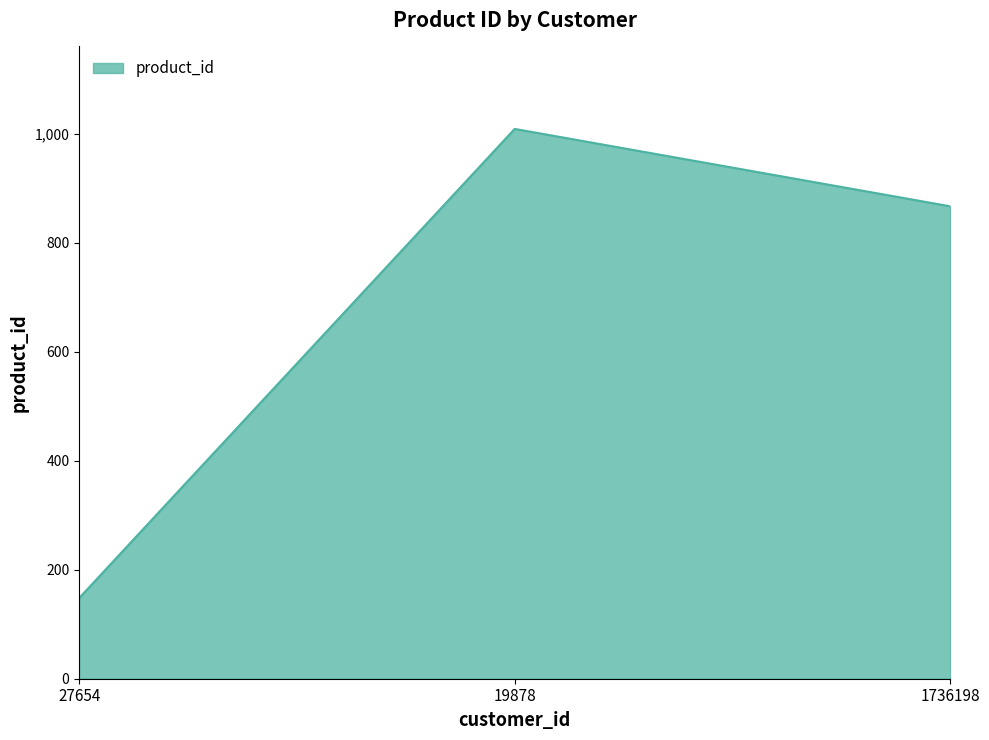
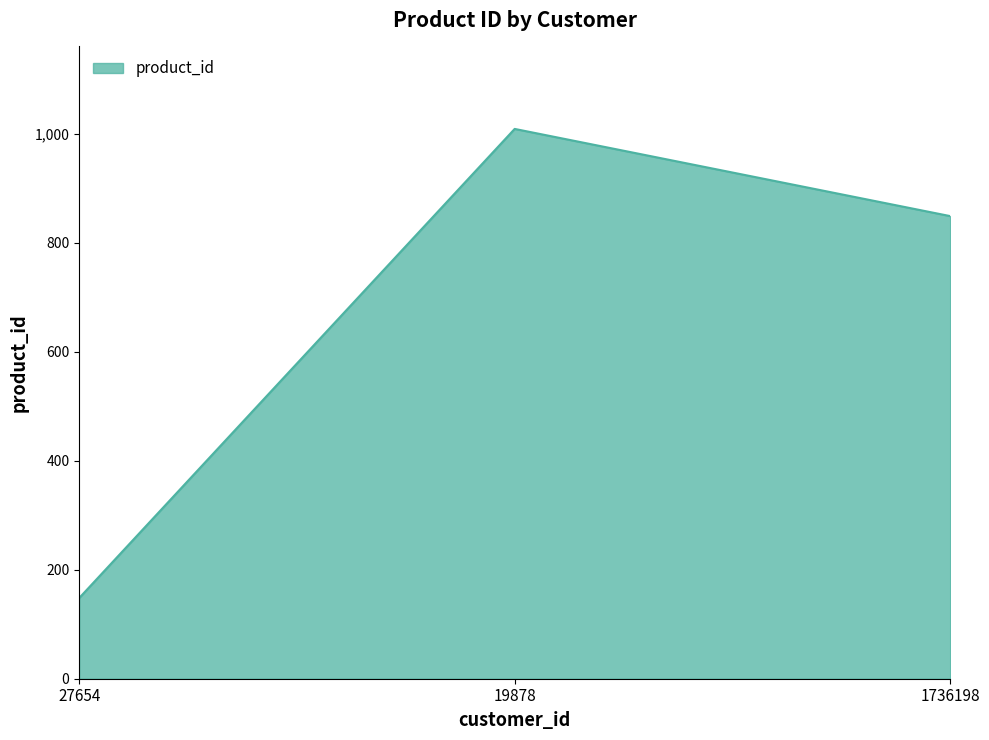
1736198: 870 -> 850
